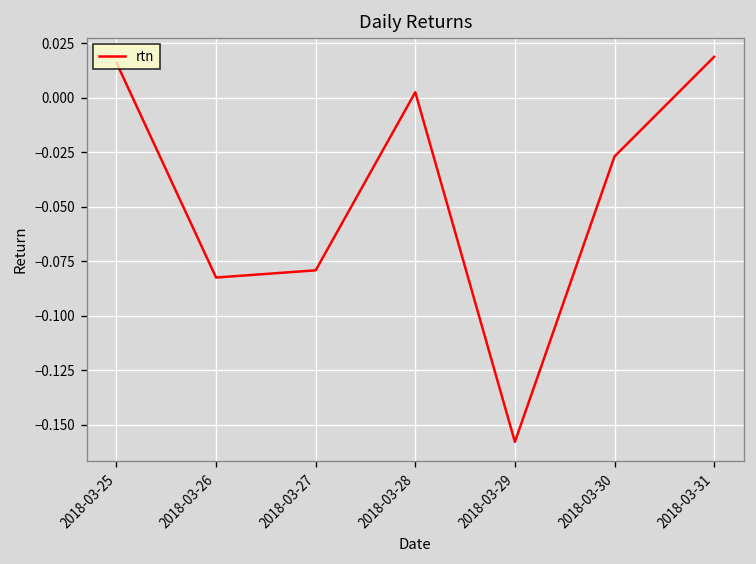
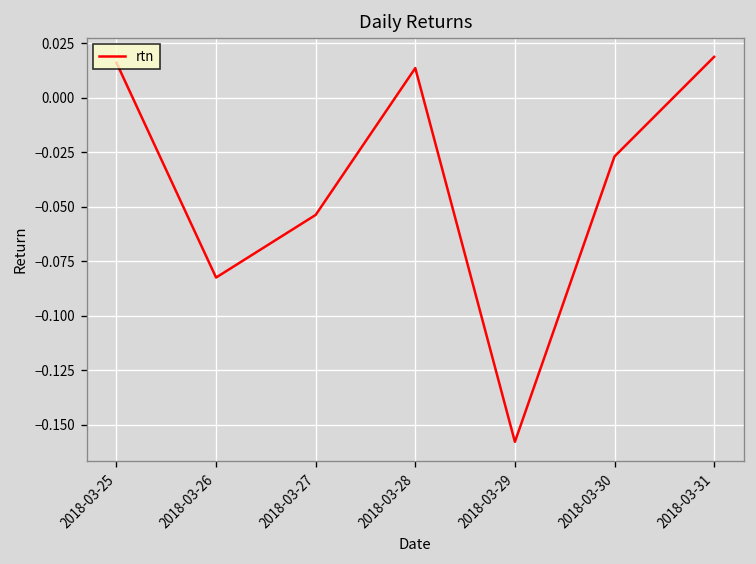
2018-03-27: -0.079 -> -0.054
2018-03-28: 0.002 -> 0.014
